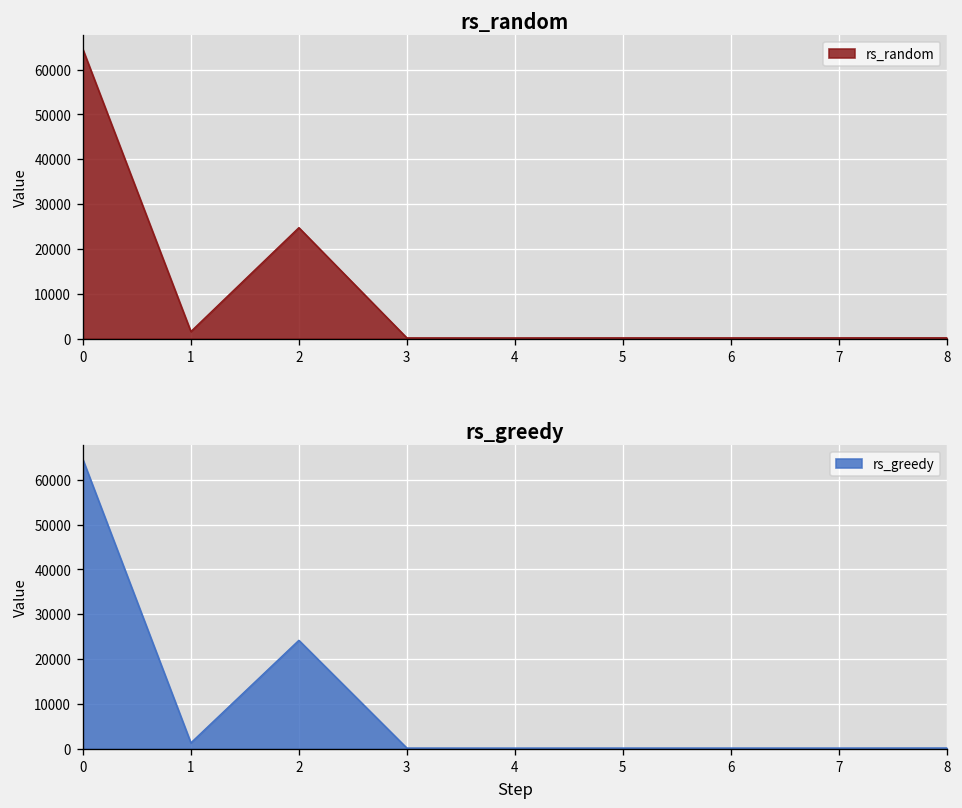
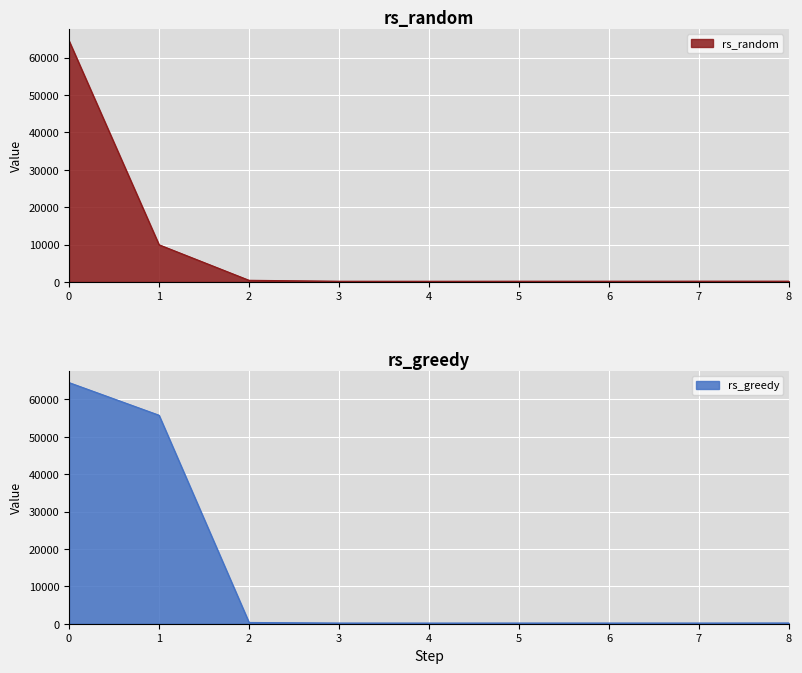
rs_random, 1: 2000 -> 10000
rs_random, 2: 25000 -> 0
rs_greedy, 1: 1000 -> 56000
rs_greedy, 2: 24000 -> 0
